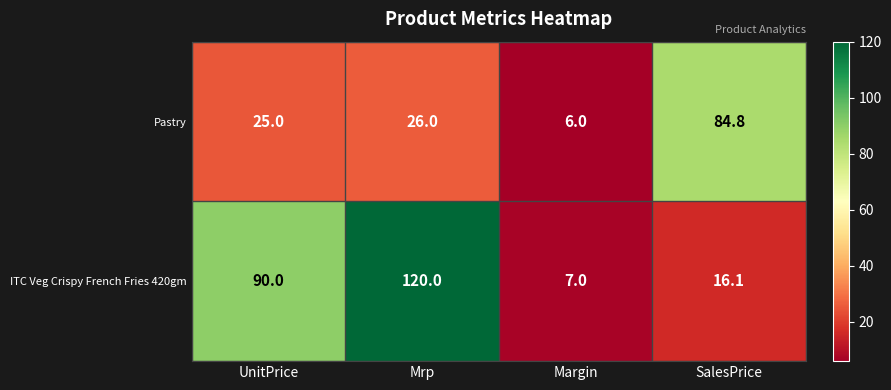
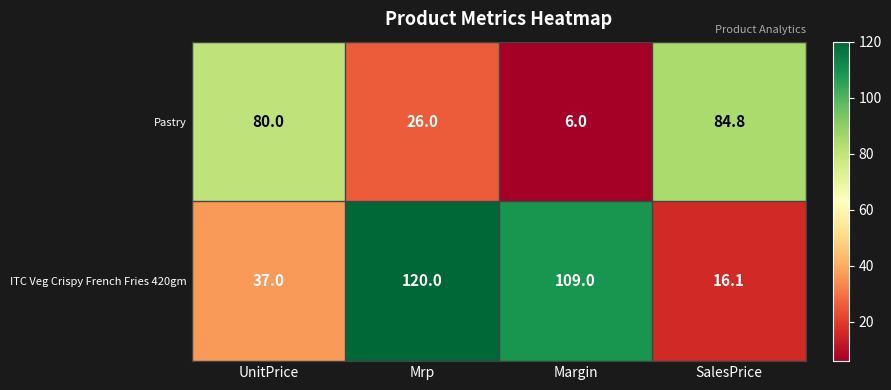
Pastry, UnitPrice: 25.0 -> 80.0
ITC Veg Crispy French Fries 420gm, UnitPrice: 90.0 -> 37.0
ITC Veg Crispy French Fries 420gm, Margin: 7.0 -> 109.0
